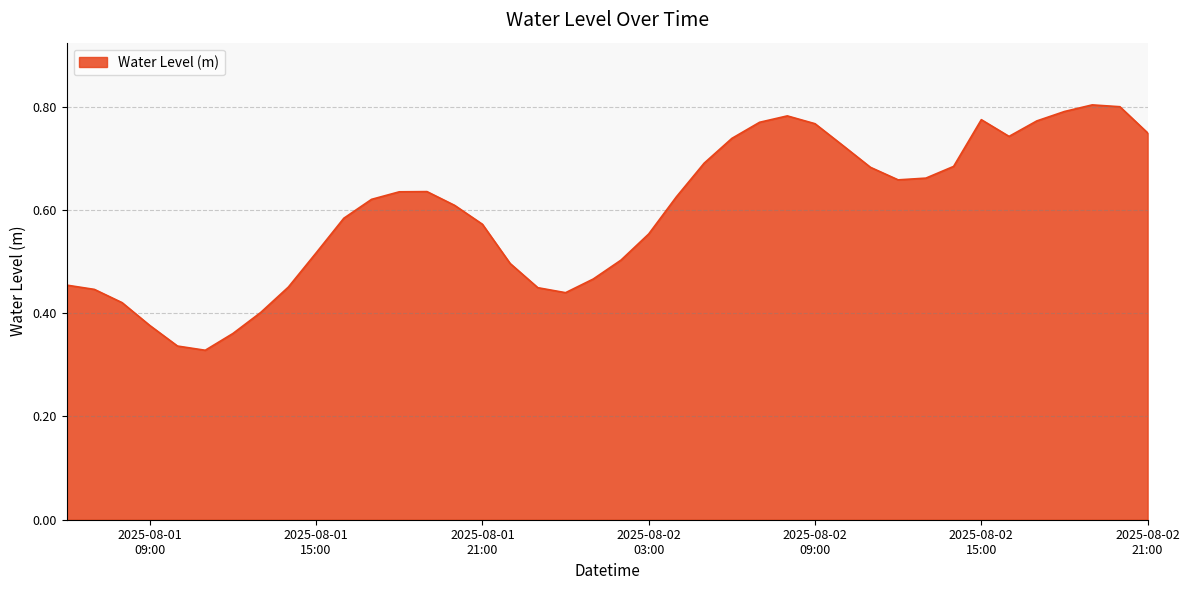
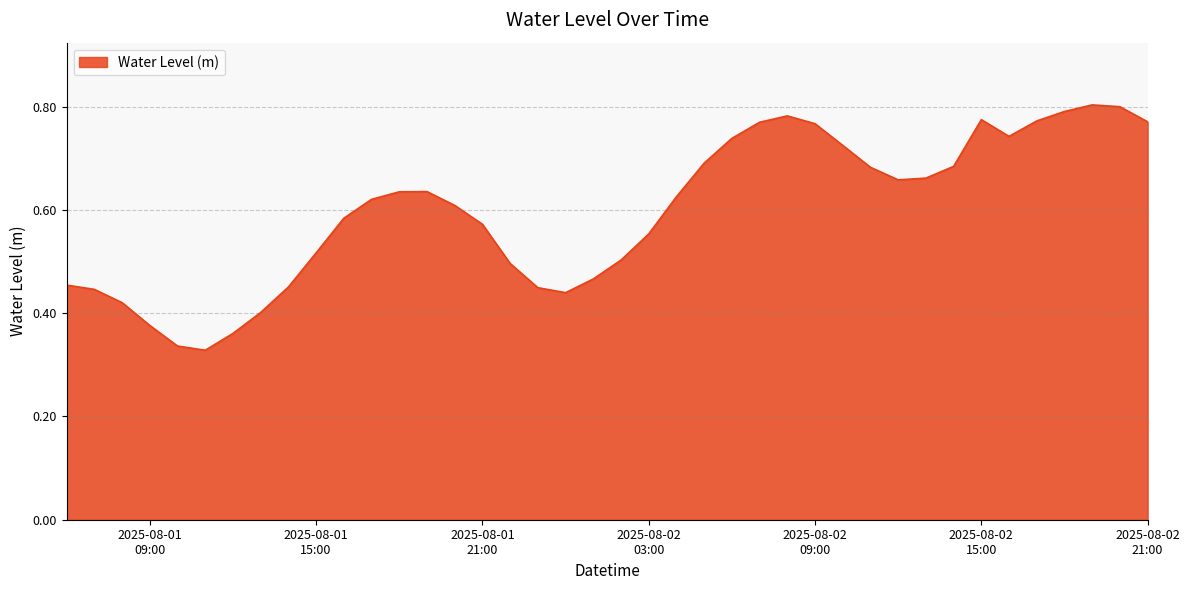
2025-08-02 21:00: 0.75 -> 0.77
